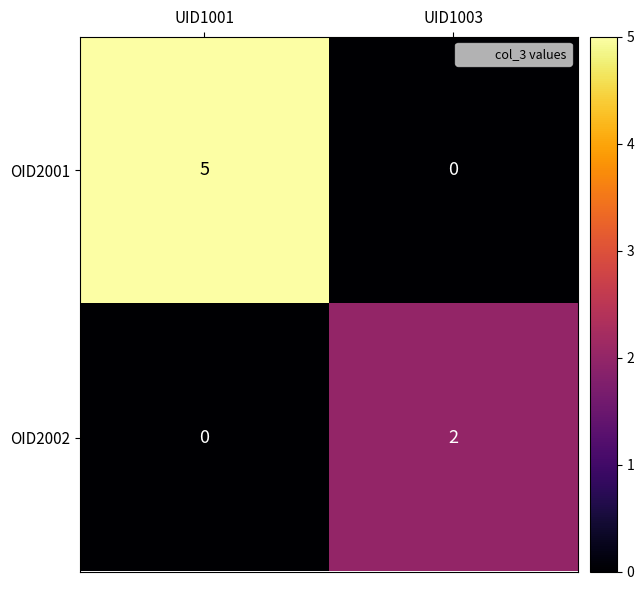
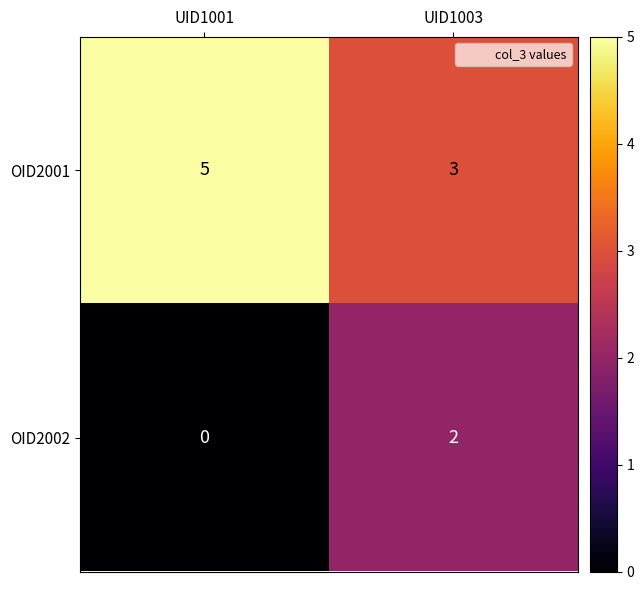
OID2001, UID1003: 0 -> 3
